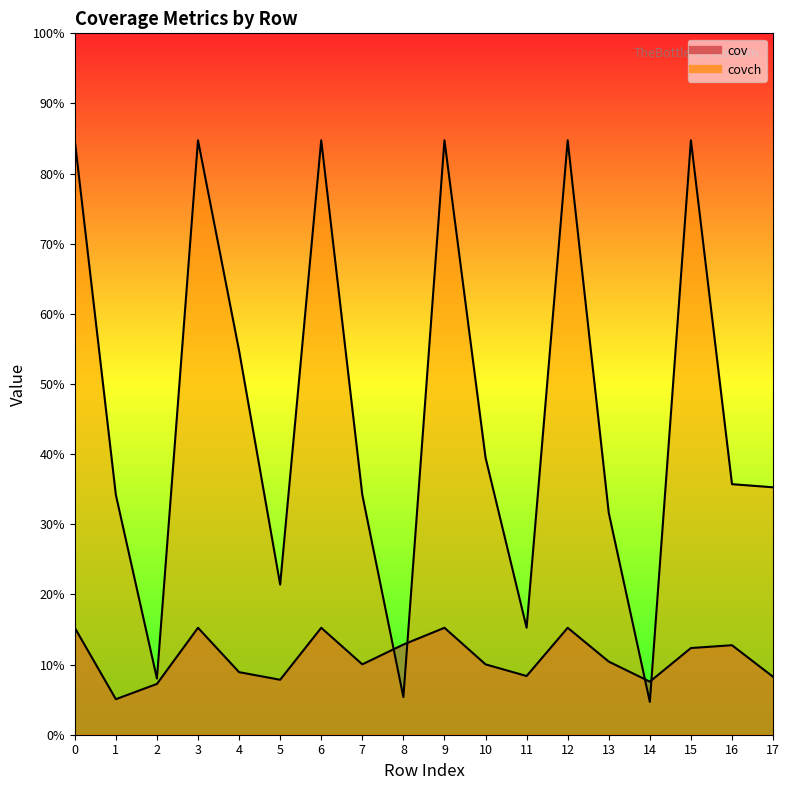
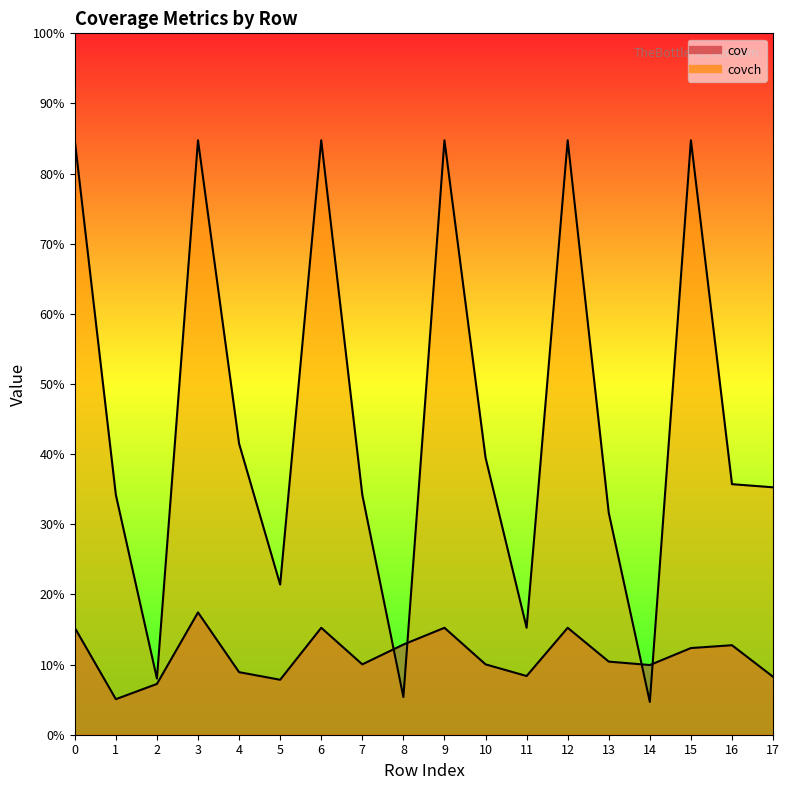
cov, 3: 15% -> 17%
covch, 4: 55% -> 42%
cov, 14: 8% -> 10%
